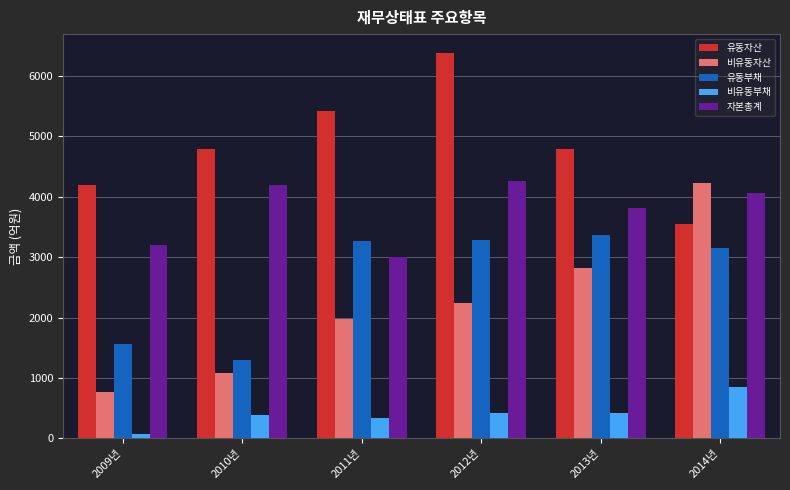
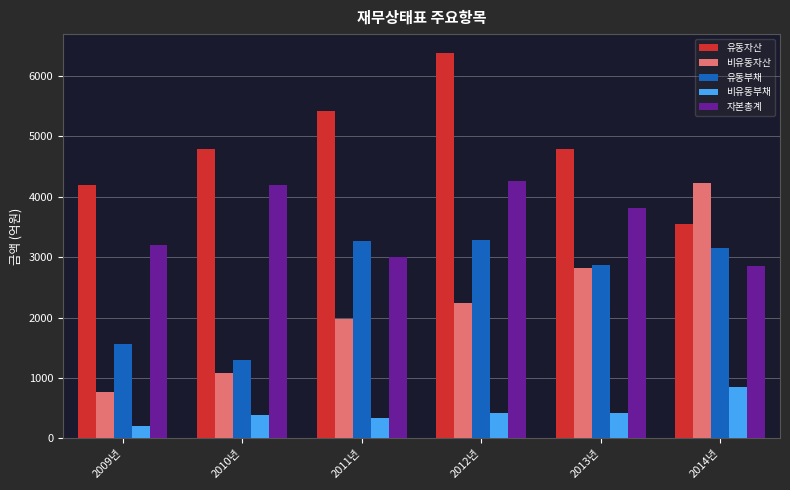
비유동부채, 2009년: 100 -> 200
유동부채, 2013년: 3400 -> 2900
자본총계, 2014년: 4100 -> 2900
